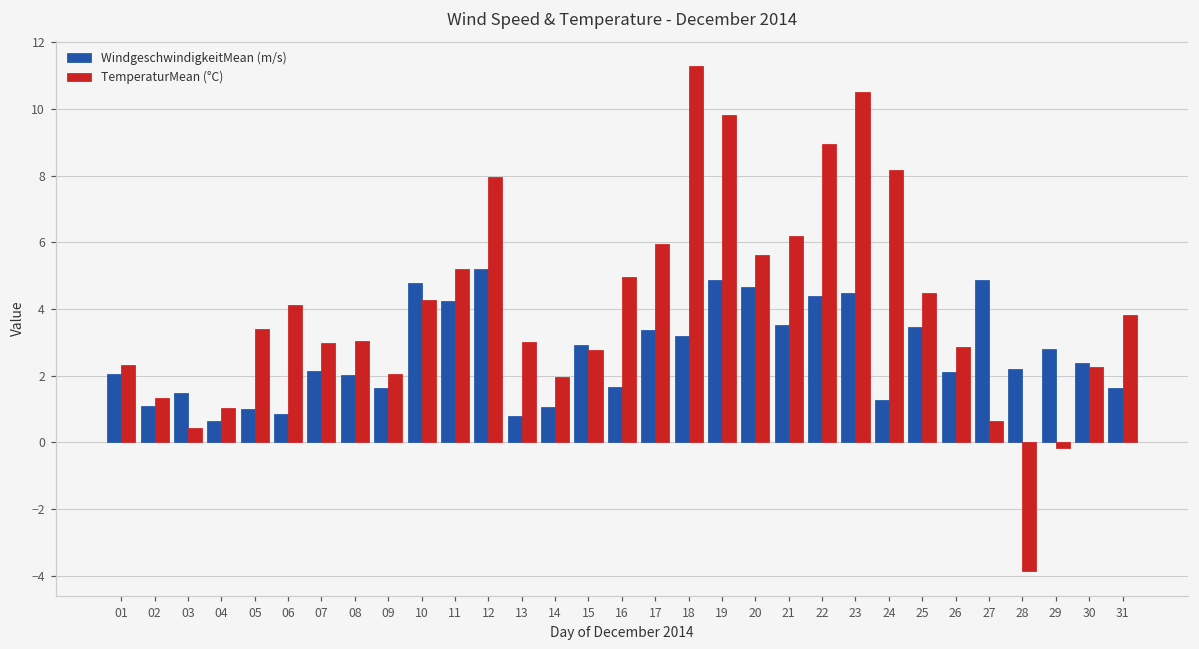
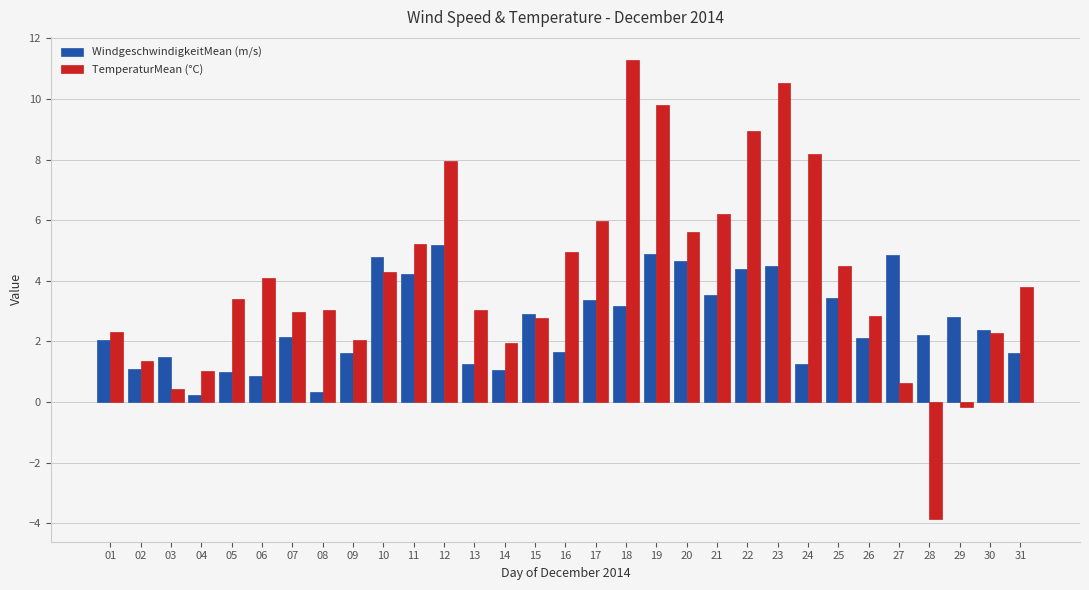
WindgeschwindigkeitMean (m/s), 04: 0.6 -> 0.2
WindgeschwindigkeitMean (m/s), 08: 2.0 -> 0.3
WindgeschwindigkeitMean (m/s), 13: 0.8 -> 1.3
